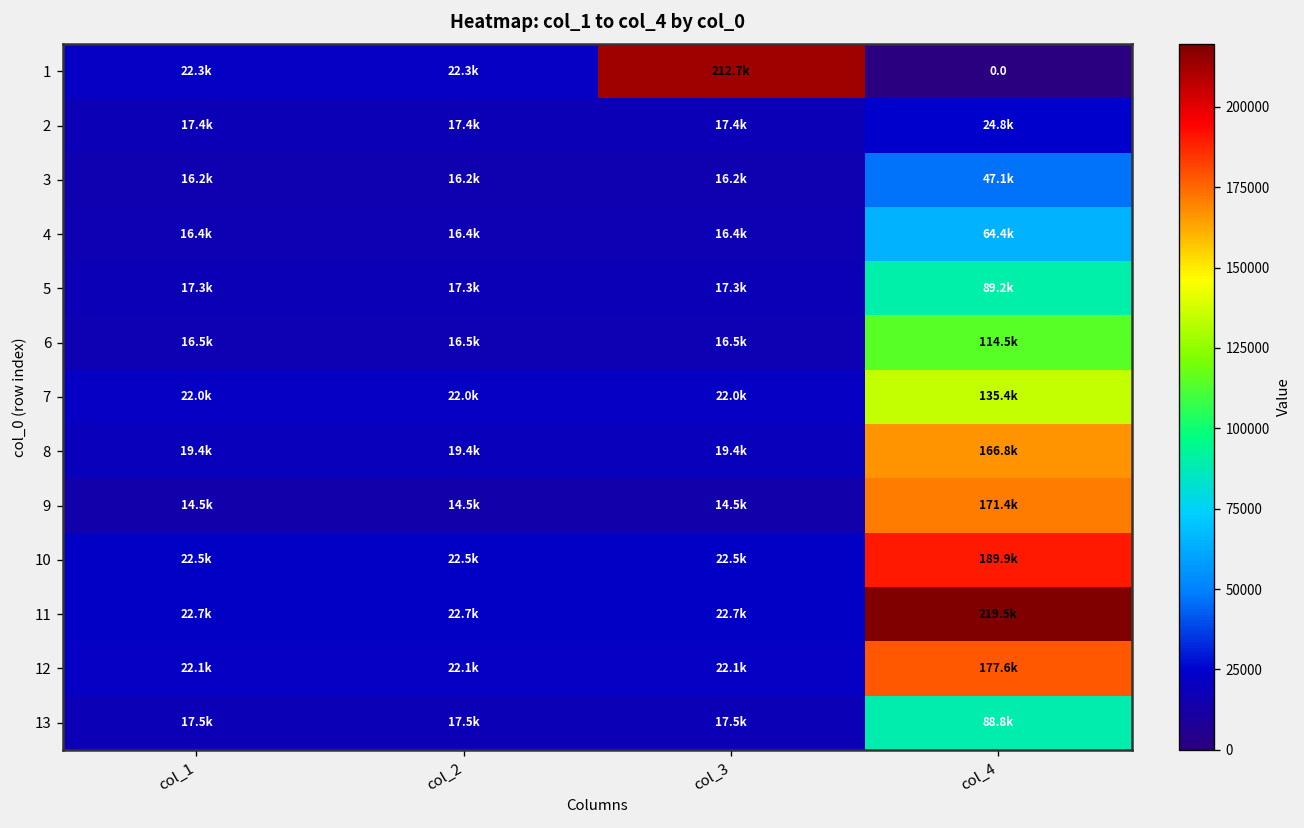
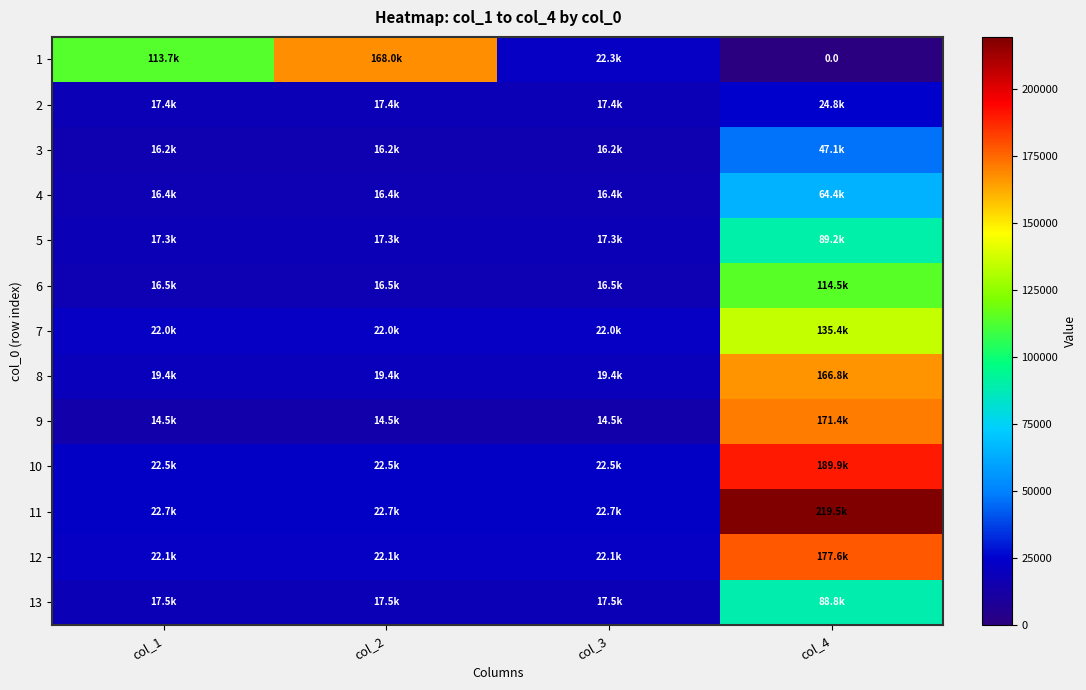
1, col_1: 22.3k -> 113.7k
1, col_2: 22.3k -> 168.0k
1, col_3: 212.7k -> 22.3k
